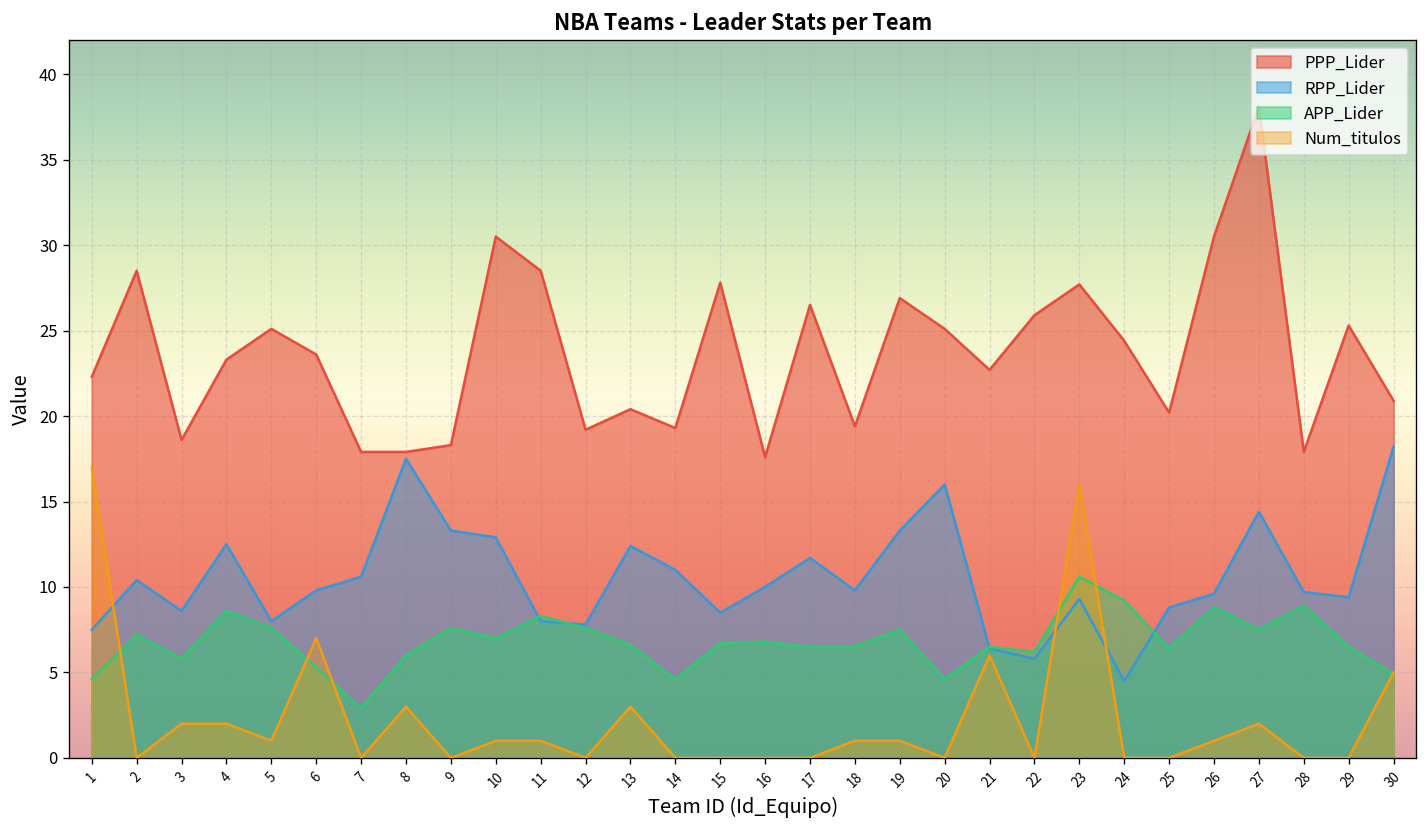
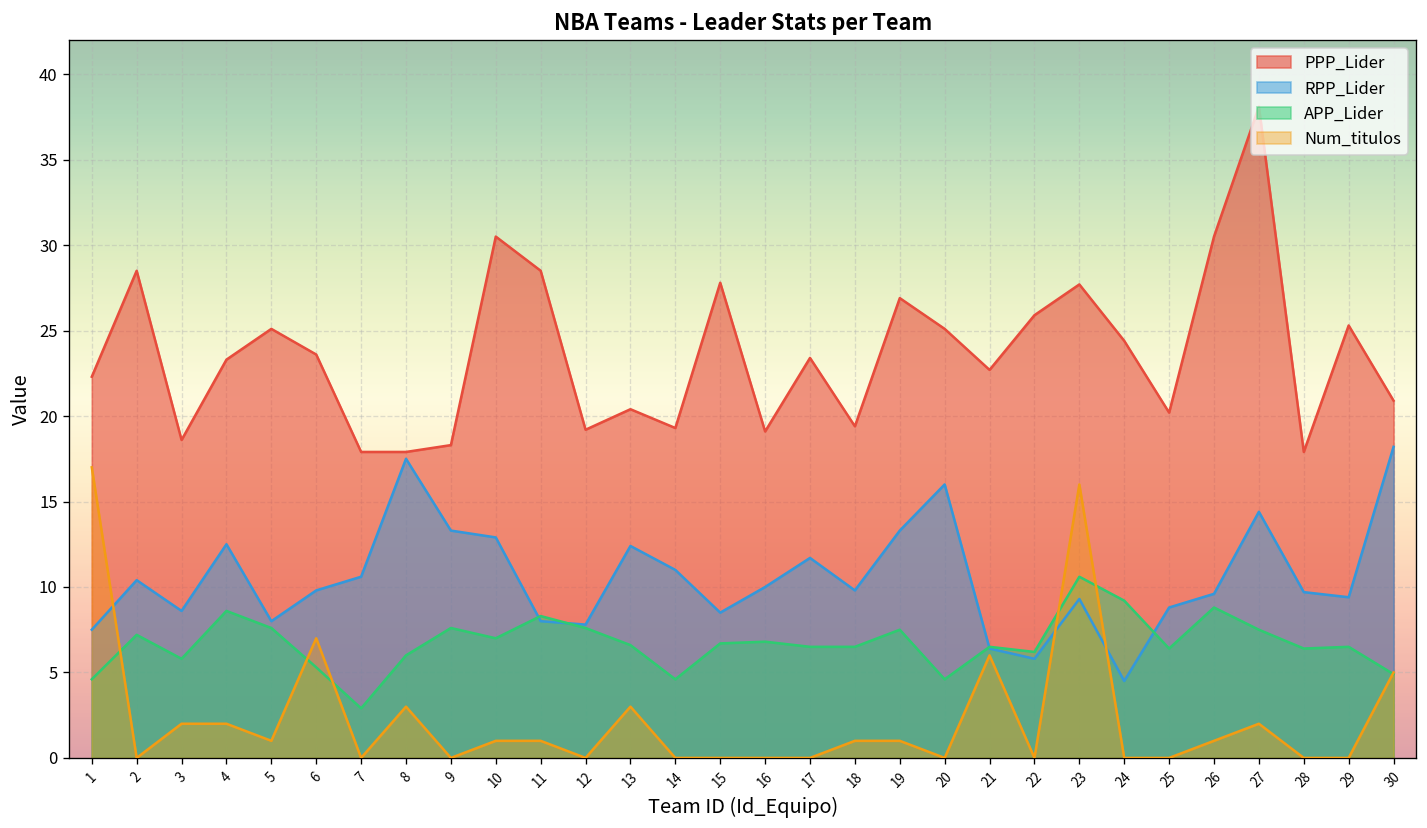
PPP_Lider, 16: 17.6 -> 19.1
PPP_Lider, 17: 26.5 -> 23.4
APP_Lider, 28: 8.9 -> 6.4
